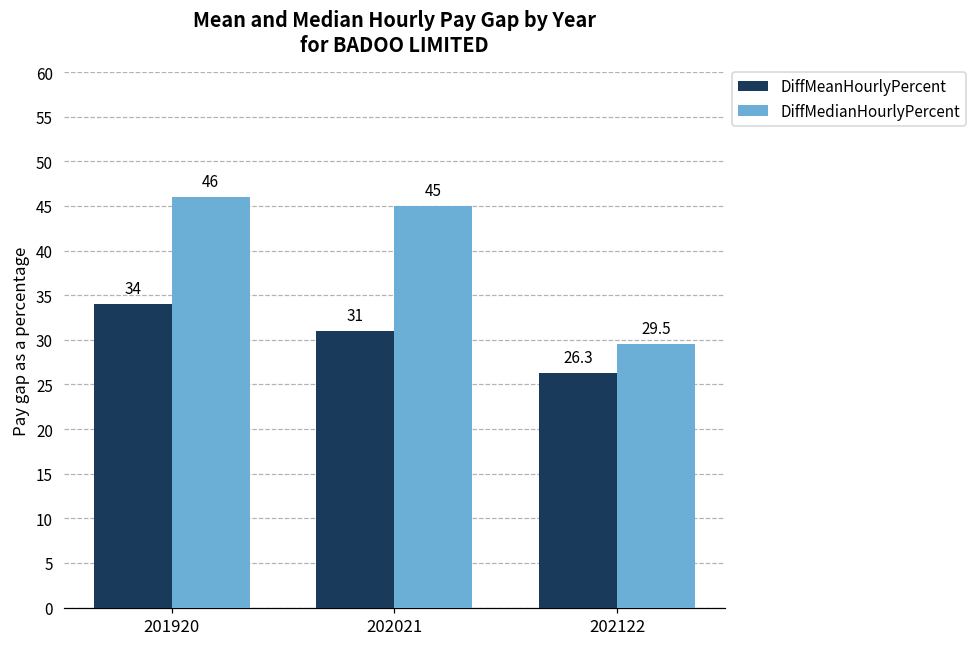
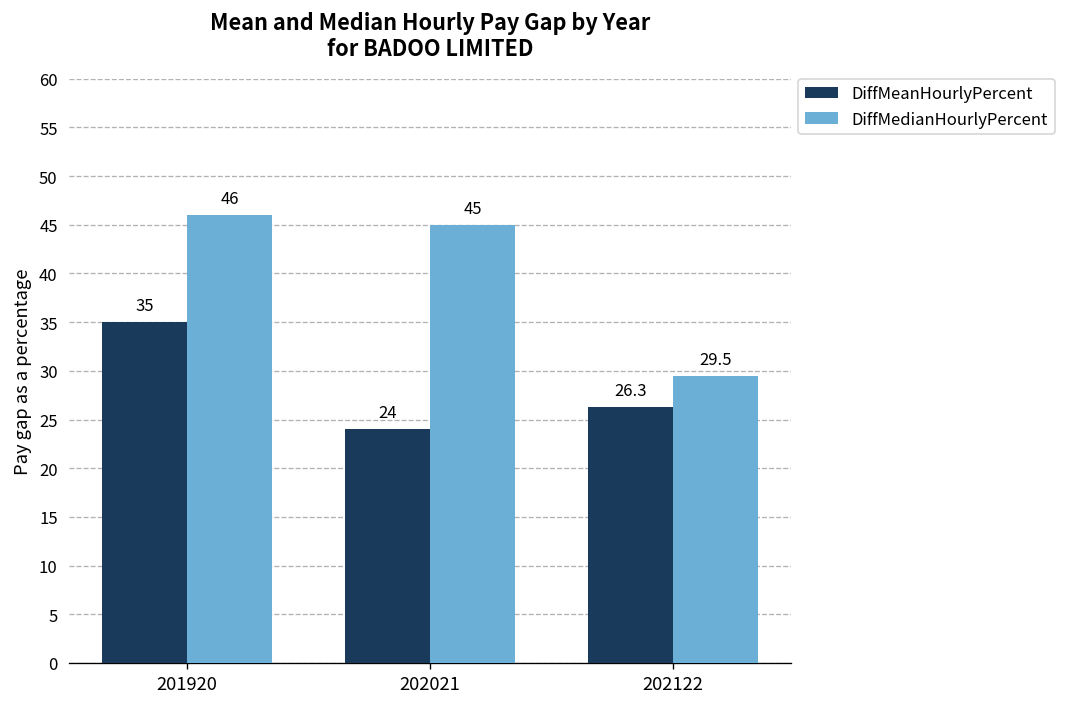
DiffMeanHourlyPercent, 201920: 34 -> 35
DiffMeanHourlyPercent, 202021: 31 -> 24
